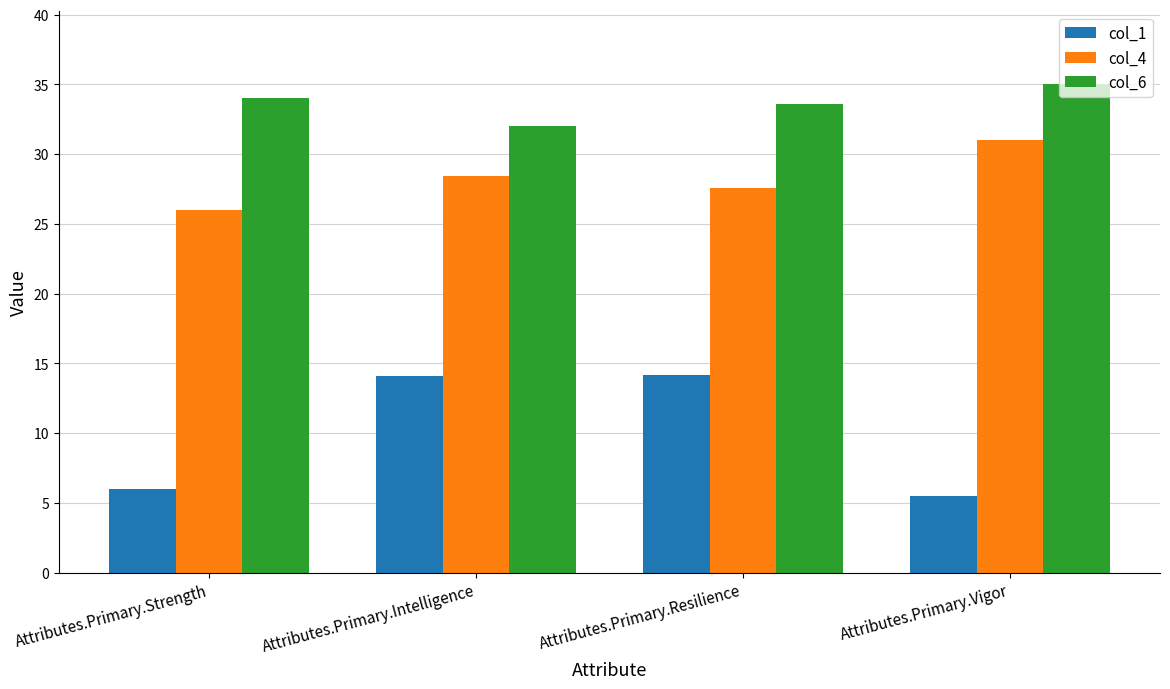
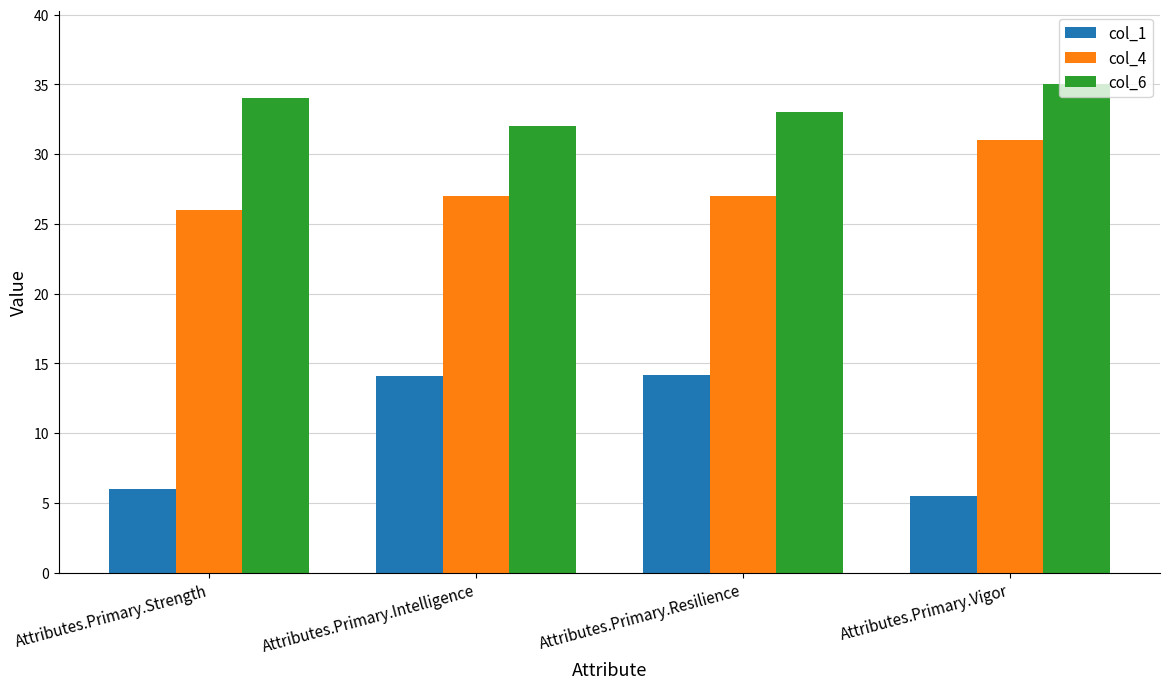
col_4, Attributes.Primary.Intelligence: 28.4 -> 27.0
col_4, Attributes.Primary.Resilience: 27.6 -> 27.0
col_6, Attributes.Primary.Resilience: 33.6 -> 33.0
